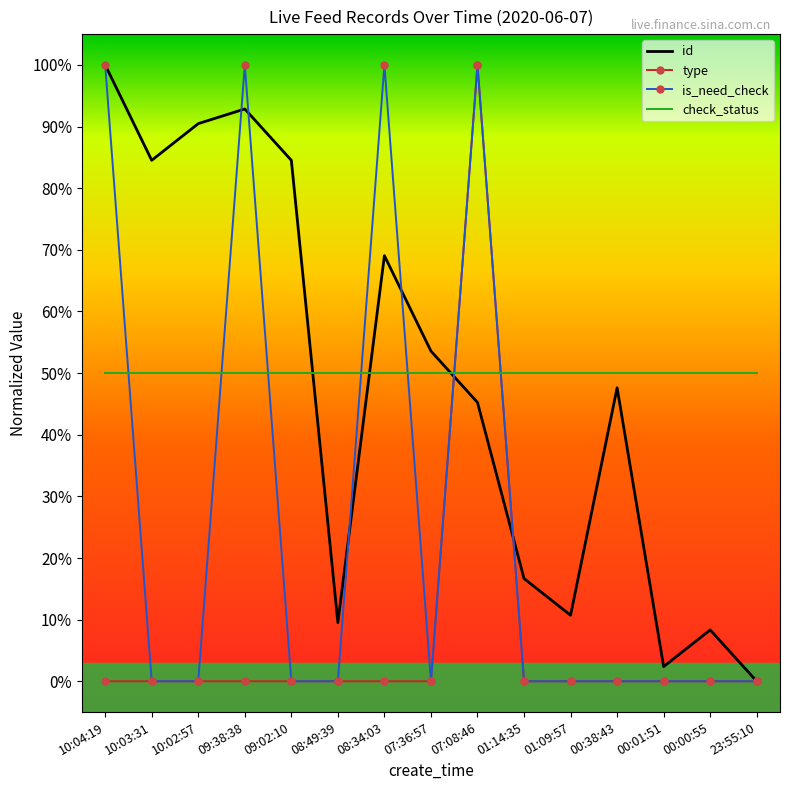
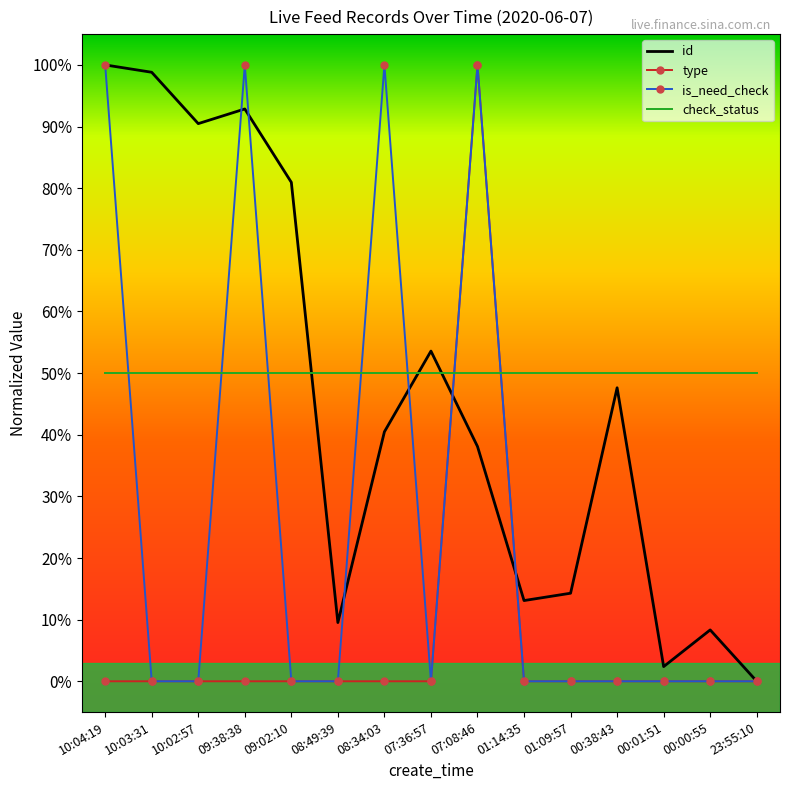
id, 10:03:31: 85% -> 99%
id, 09:02:10: 85% -> 81%
id, 08:34:03: 69% -> 40%
id, 07:08:46: 45% -> 38%
id, 01:14:35: 17% -> 13%
id, 01:09:57: 11% -> 14%
